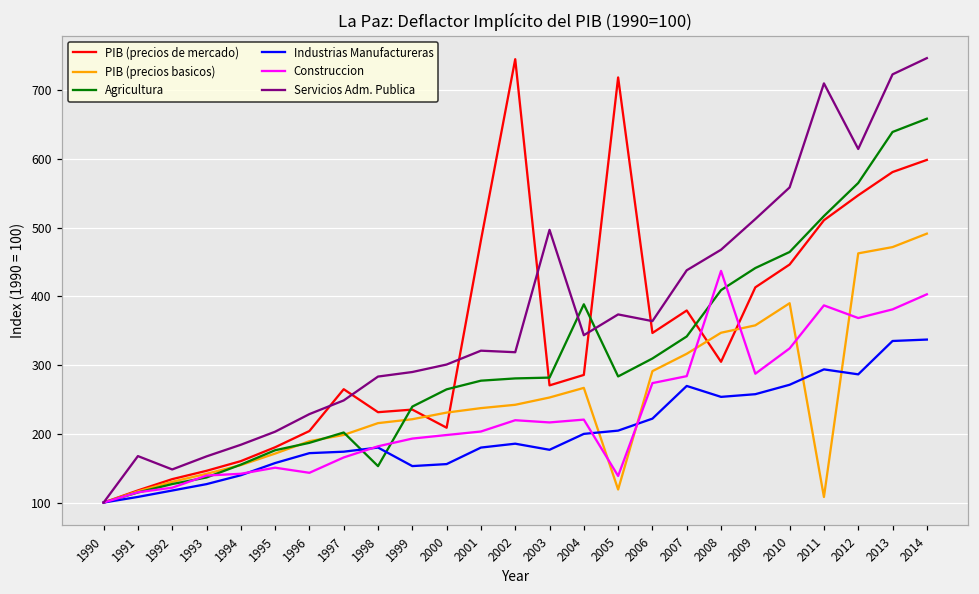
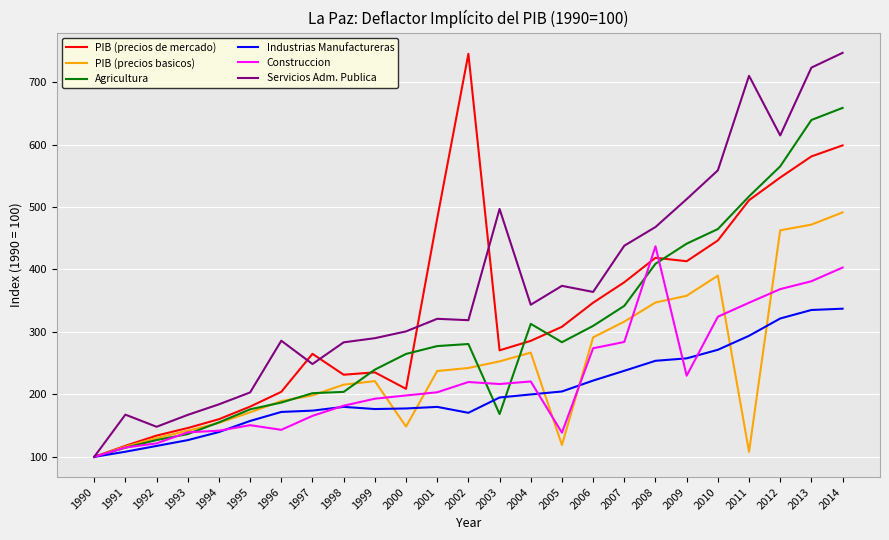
Servicios Adm. Publica, 1996: 230 -> 290
Agricultura, 1998: 150 -> 200
Industrias Manufactureras, 1999: 150 -> 180
PIB (precios basicos), 2000: 230 -> 150
Industrias Manufactureras, 2000: 160 -> 180
Industrias Manufactureras, 2002: 190 -> 170
Agricultura, 2003: 280 -> 170
Industrias Manufactureras, 2003: 180 -> 200
Agricultura, 2004: 390 -> 310
PIB (precios de mercado), 2005: 720 -> 310
Industrias Manufactureras, 2007: 270 -> 240
PIB (precios de mercado), 2008: 300 -> 420
Construccion, 2009: 290 -> 230
Construccion, 2011: 390 -> 350
Industrias Manufactureras, 2012: 290 -> 320
